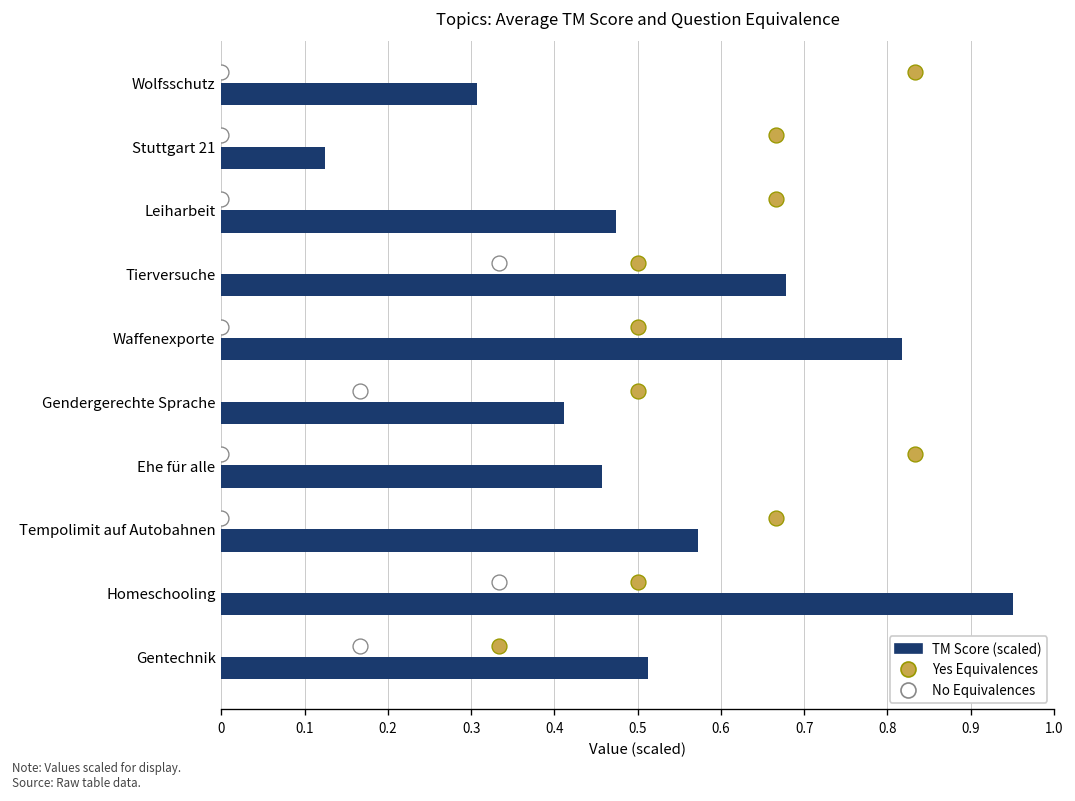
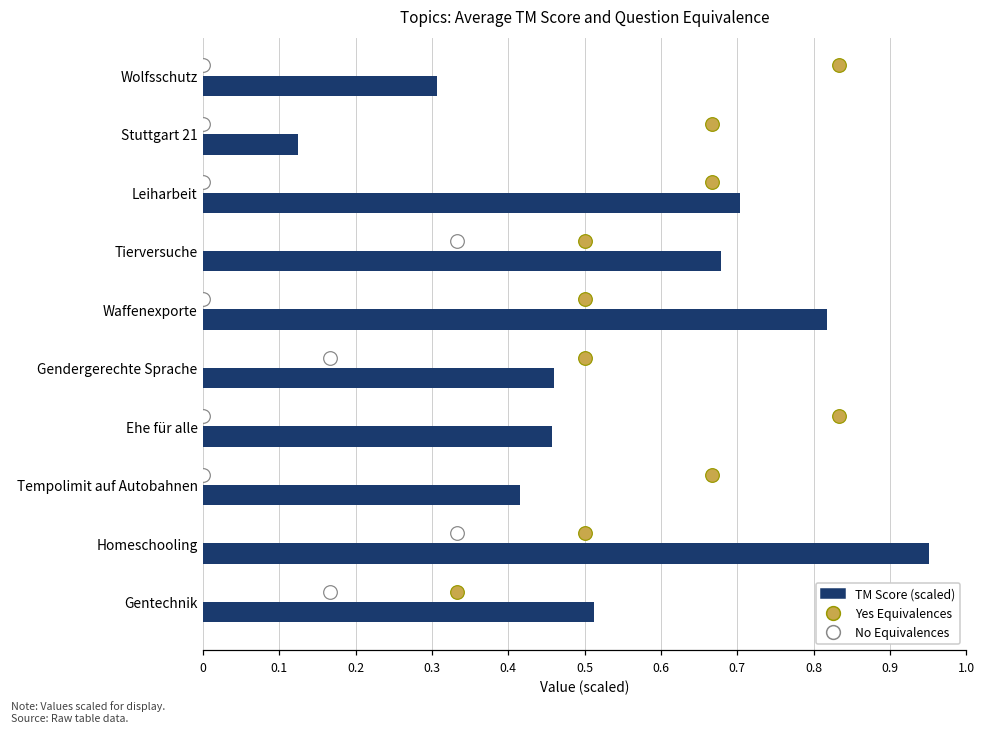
TM Score (scaled), Leiharbeit: 0.47 -> 0.70
TM Score (scaled), Gendergerechte Sprache: 0.41 -> 0.46
TM Score (scaled), Tempolimit auf Autobahnen: 0.57 -> 0.42
